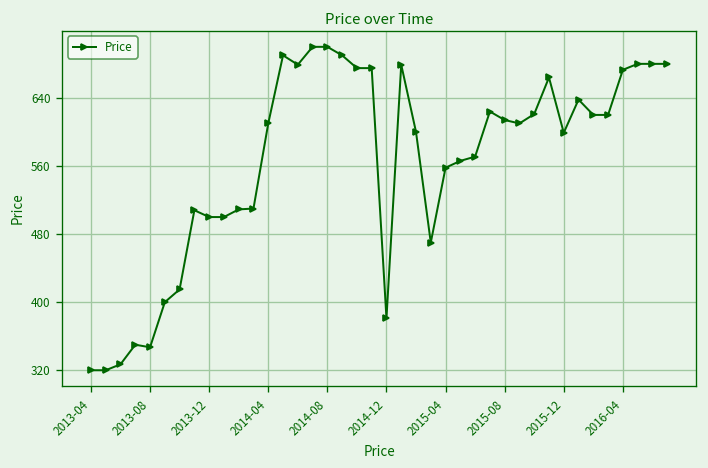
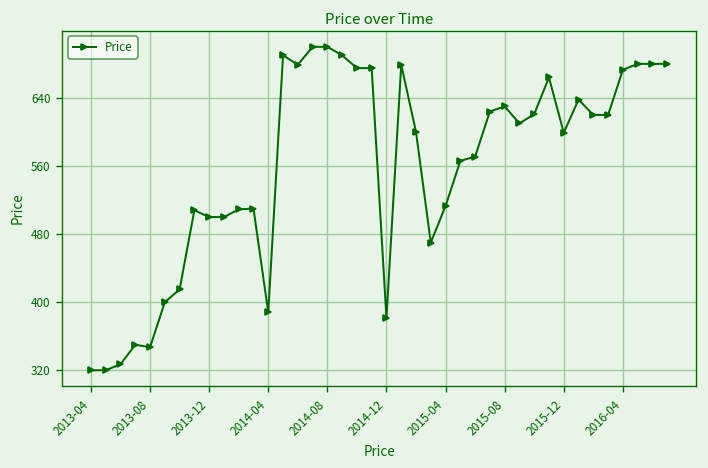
2014-04: 610 -> 390
2015-04: 560 -> 510
2015-08: 610 -> 630
